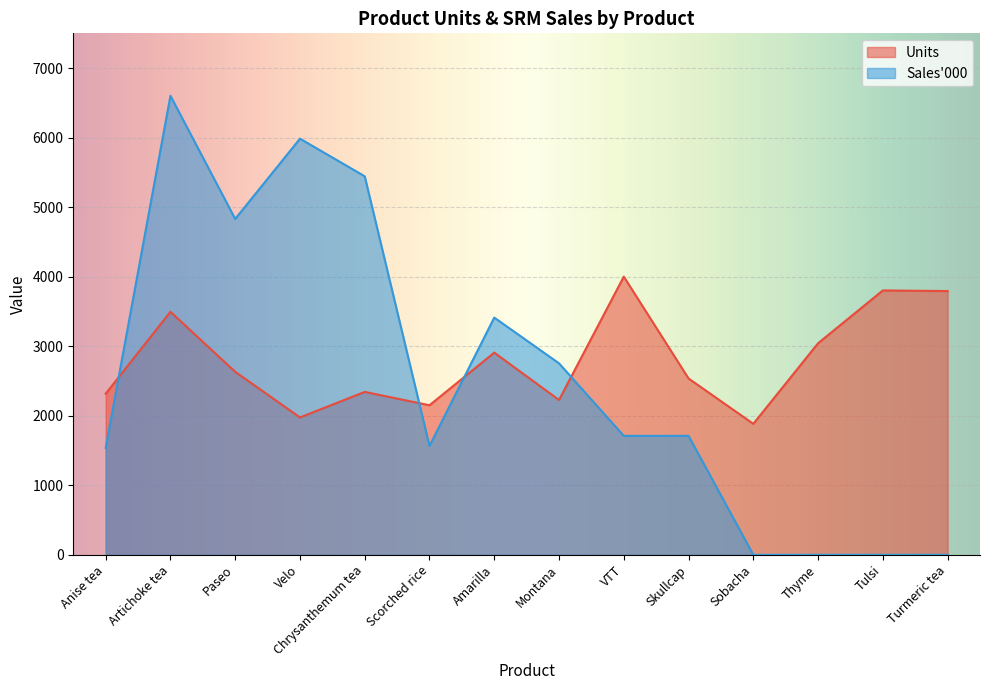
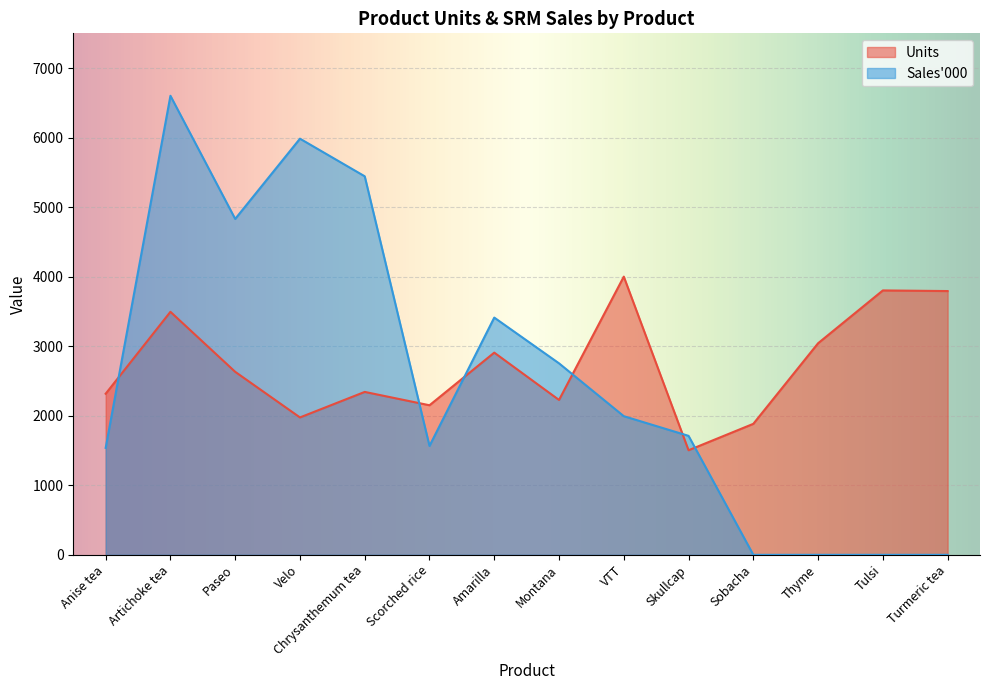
Sales'000, VTT: 1700 -> 2000
Units, Skullcap: 2500 -> 1500
